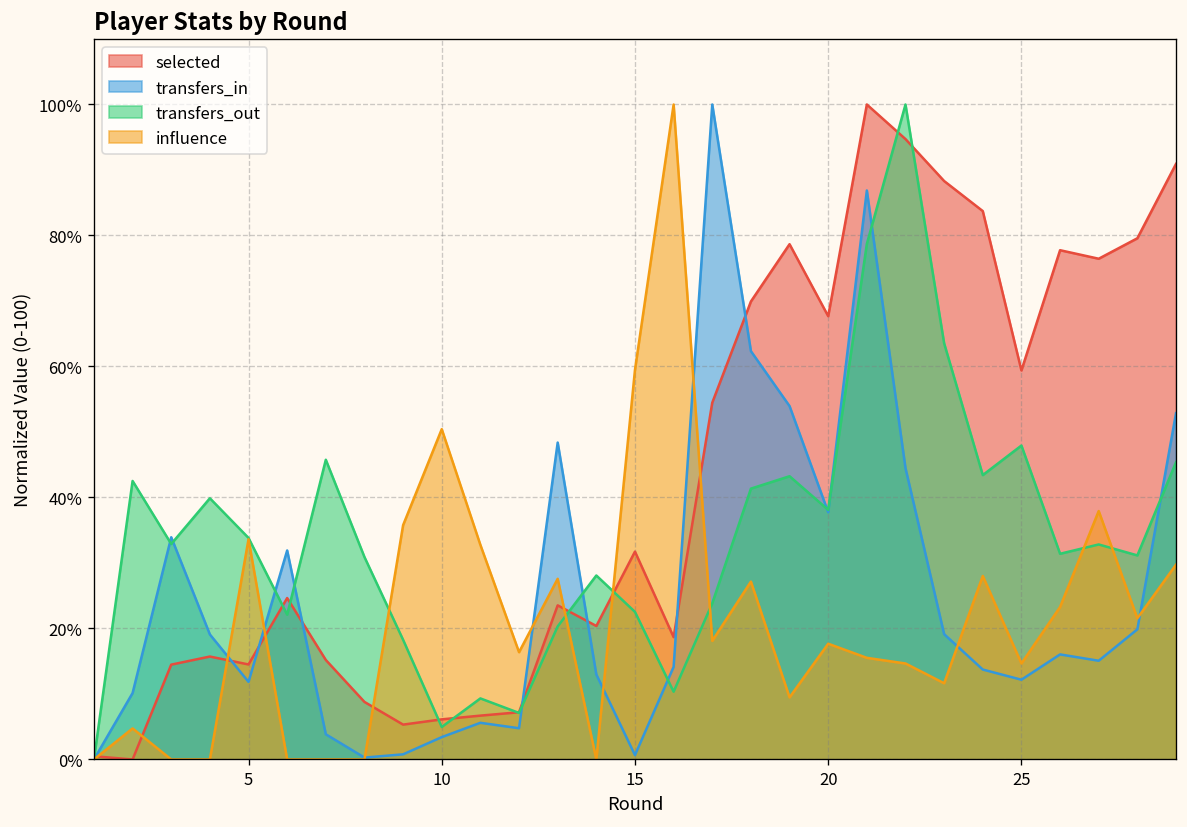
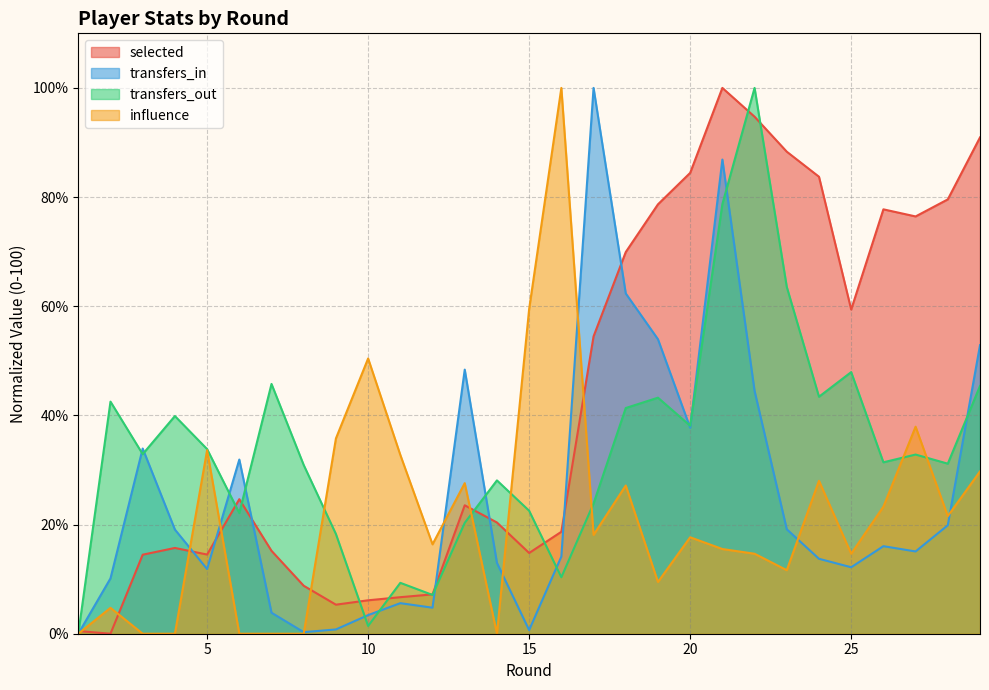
transfers_out, 10: 5% -> 1%
selected, 15: 32% -> 15%
selected, 20: 68% -> 84%
